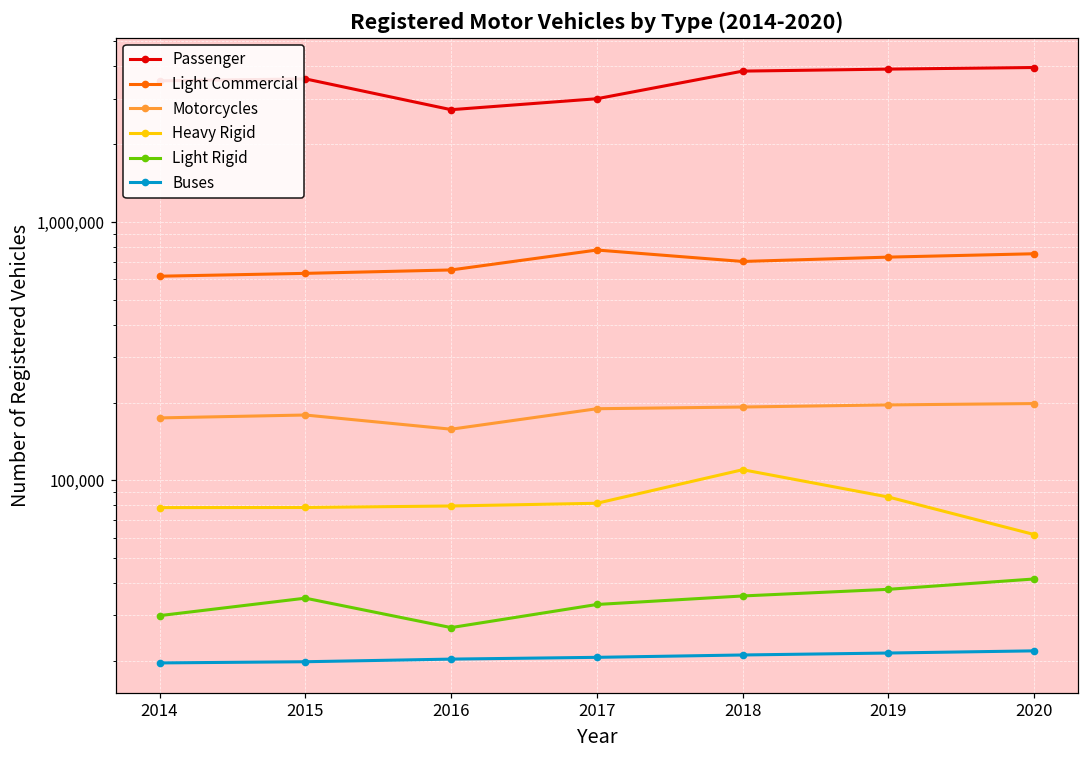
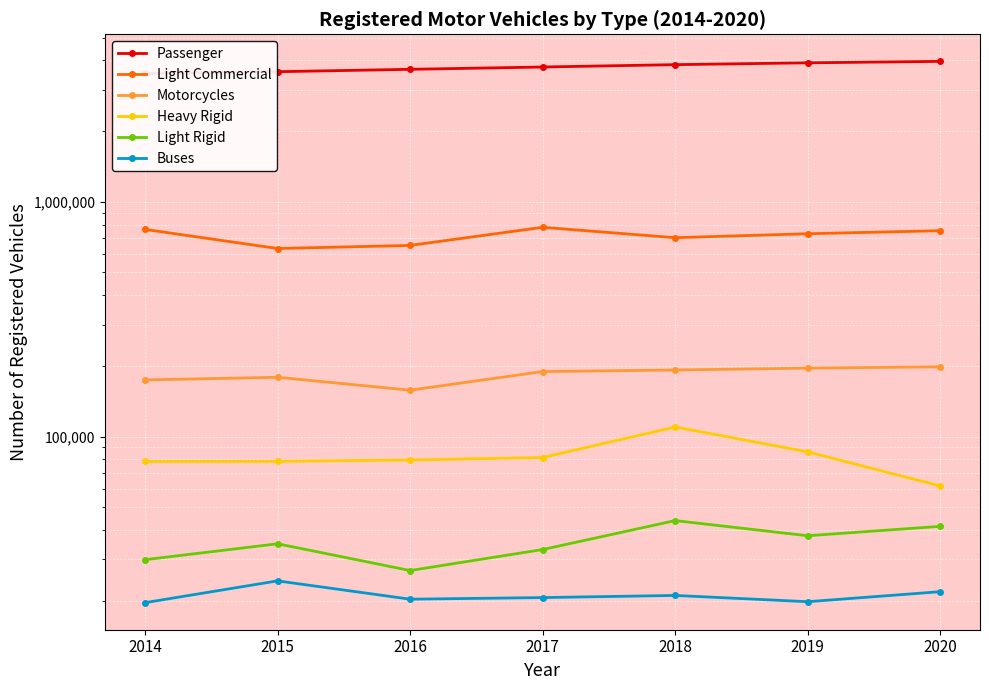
Light Commercial, 2014: 620,000 -> 760,000
Buses, 2015: 20,000 -> 24,000
Passenger, 2016: 2,700,000 -> 3,700,000
Passenger, 2017: 3,000,000 -> 3,800,000
Light Rigid, 2018: 36,000 -> 44,000
Buses, 2019: 21,000 -> 20,000
